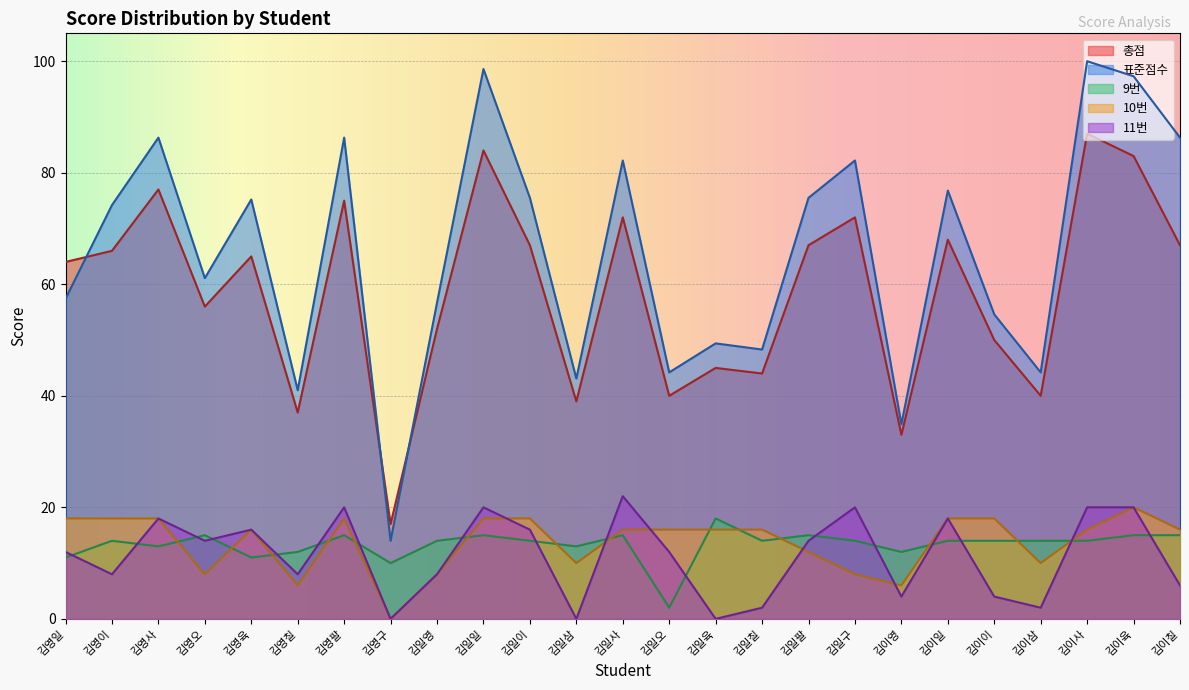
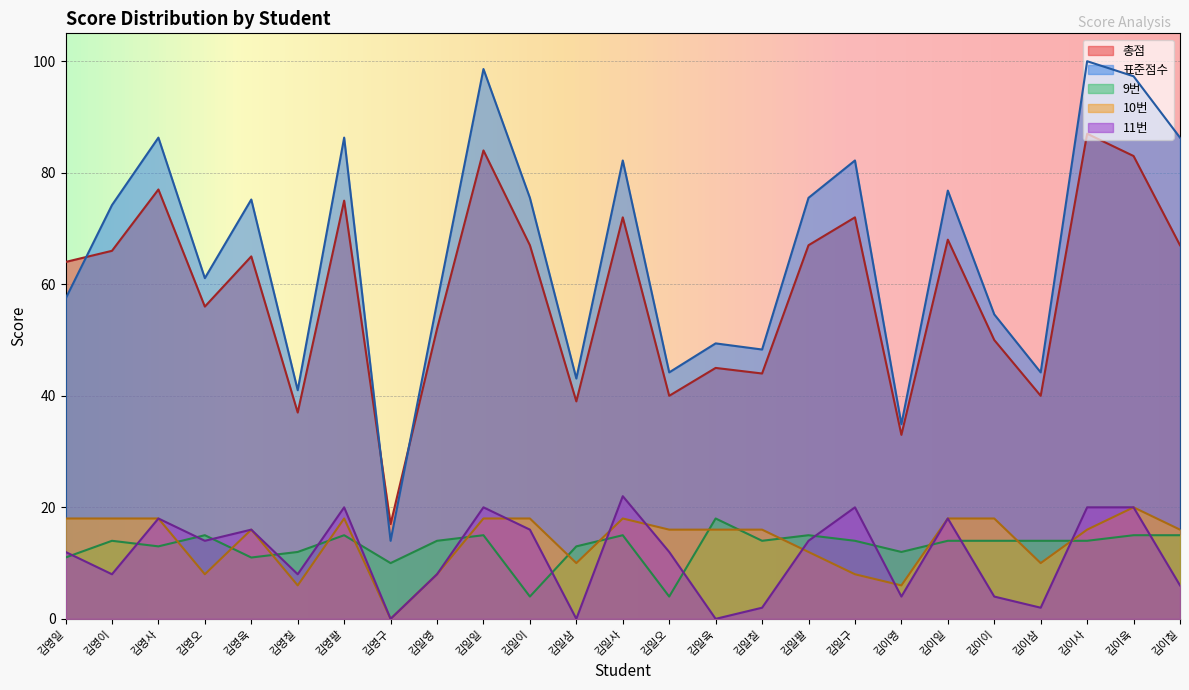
9번, 김일이: 14 -> 4
10번, 김일사: 16 -> 18
9번, 김일오: 2 -> 4
